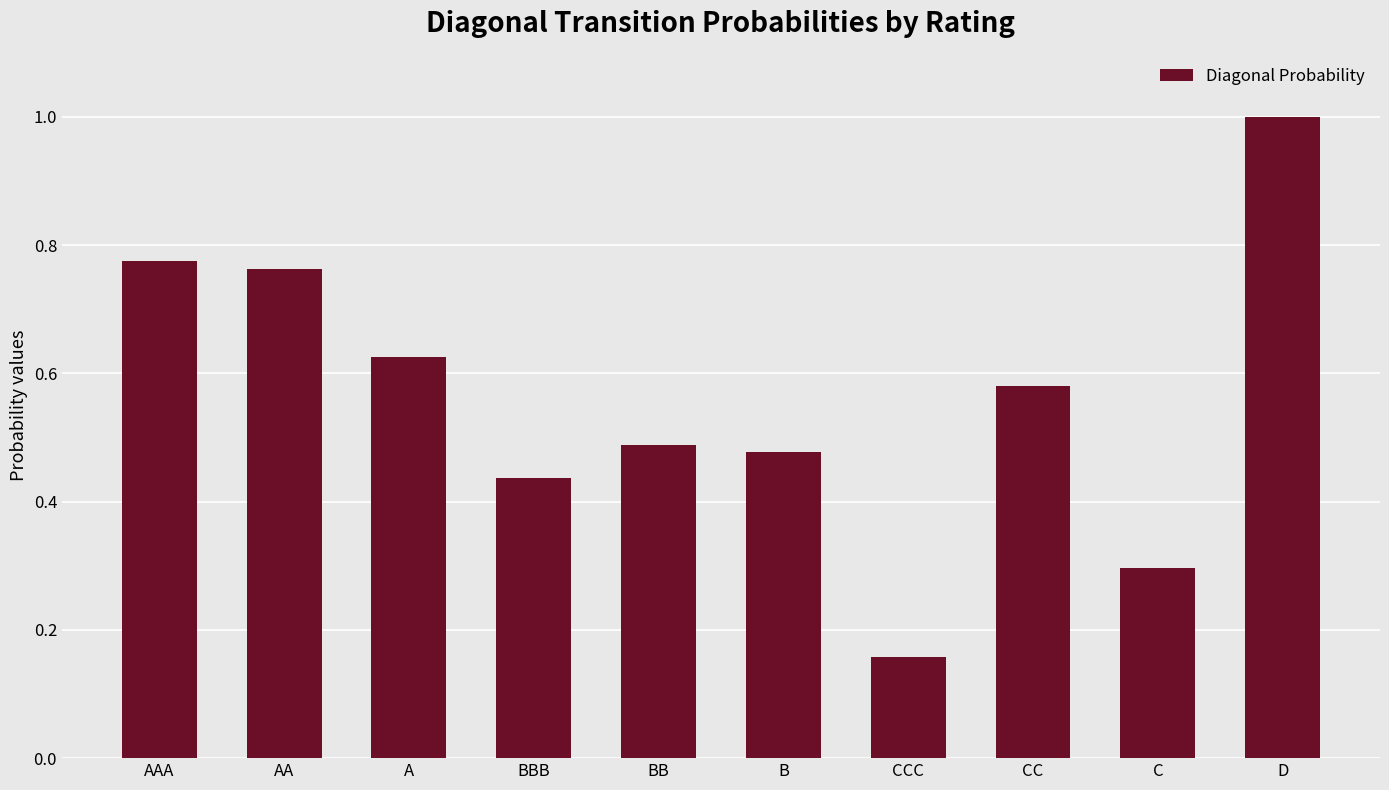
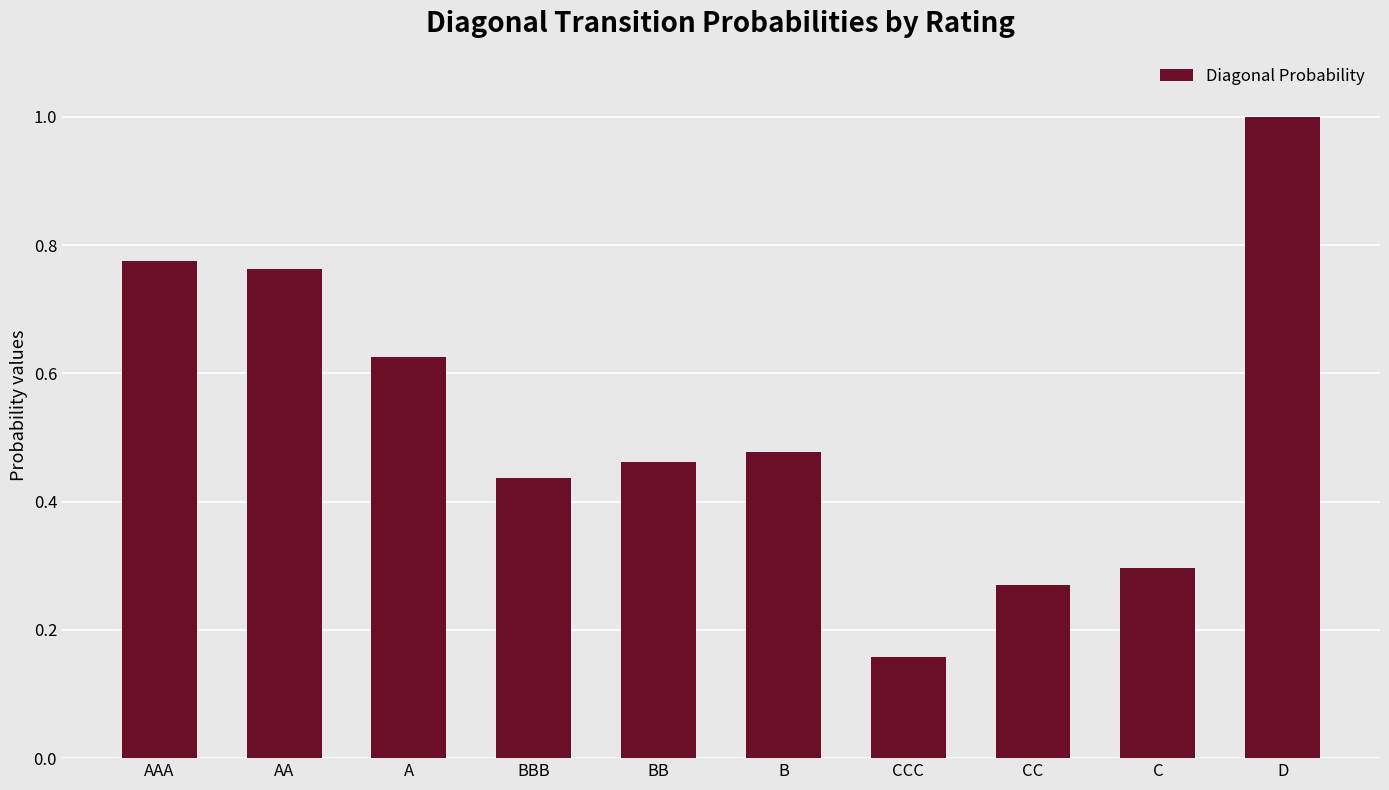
BB: 0.49 -> 0.46
CC: 0.58 -> 0.27
